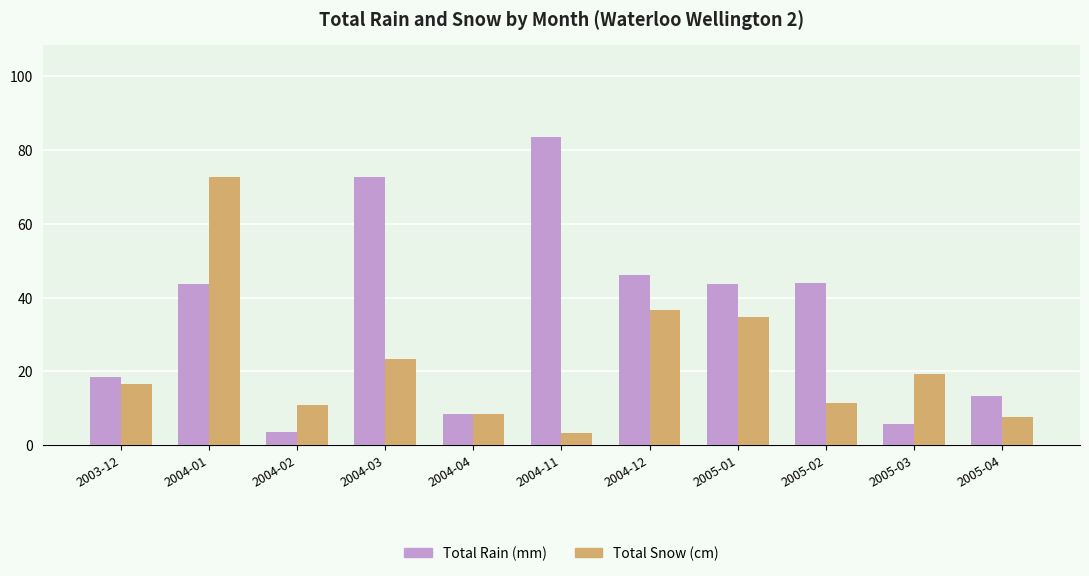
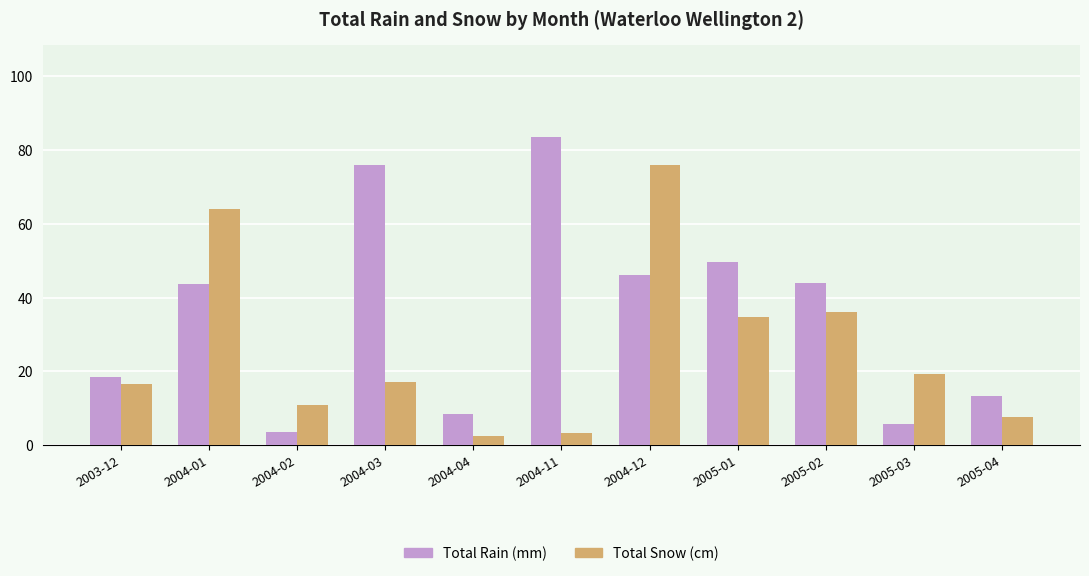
Total Snow (cm), 2004-01: 73 -> 64
Total Rain (mm), 2004-03: 73 -> 76
Total Snow (cm), 2004-03: 23 -> 17
Total Snow (cm), 2004-04: 9 -> 2
Total Snow (cm), 2004-12: 37 -> 76
Total Rain (mm), 2005-01: 44 -> 50
Total Snow (cm), 2005-02: 12 -> 36
